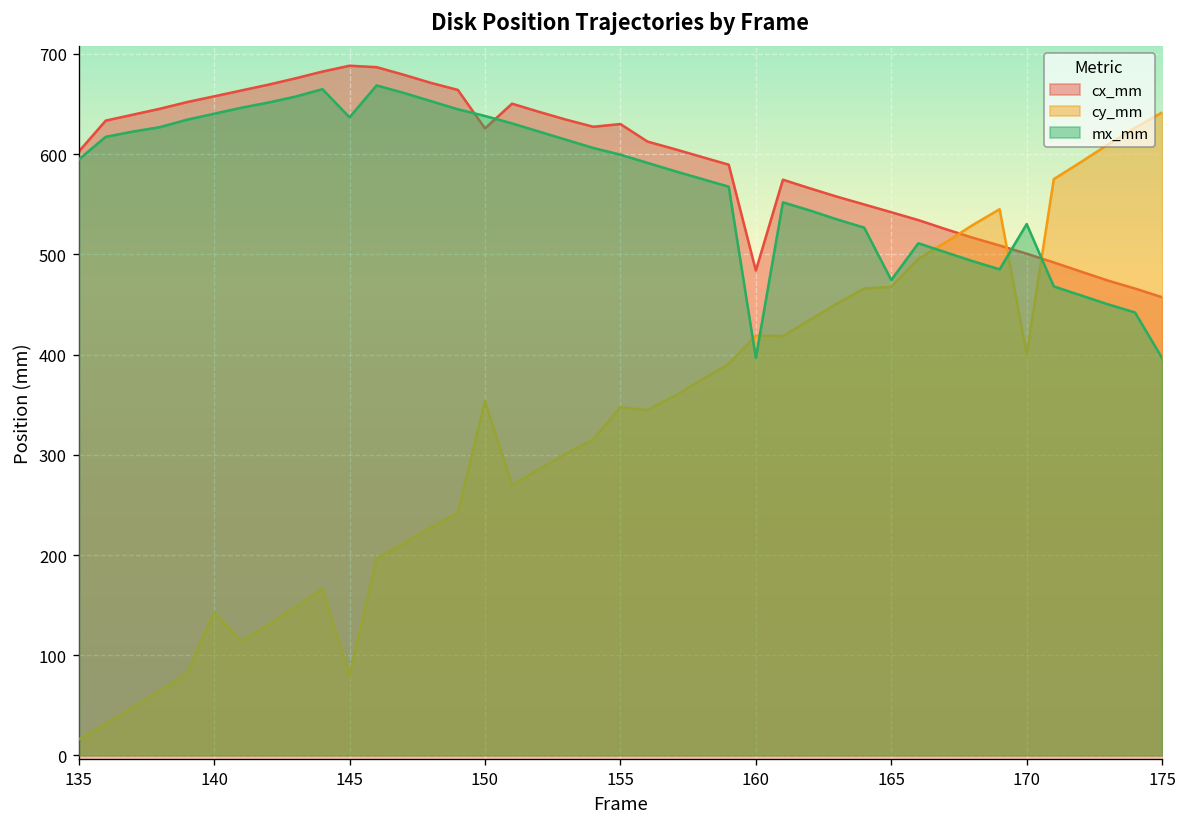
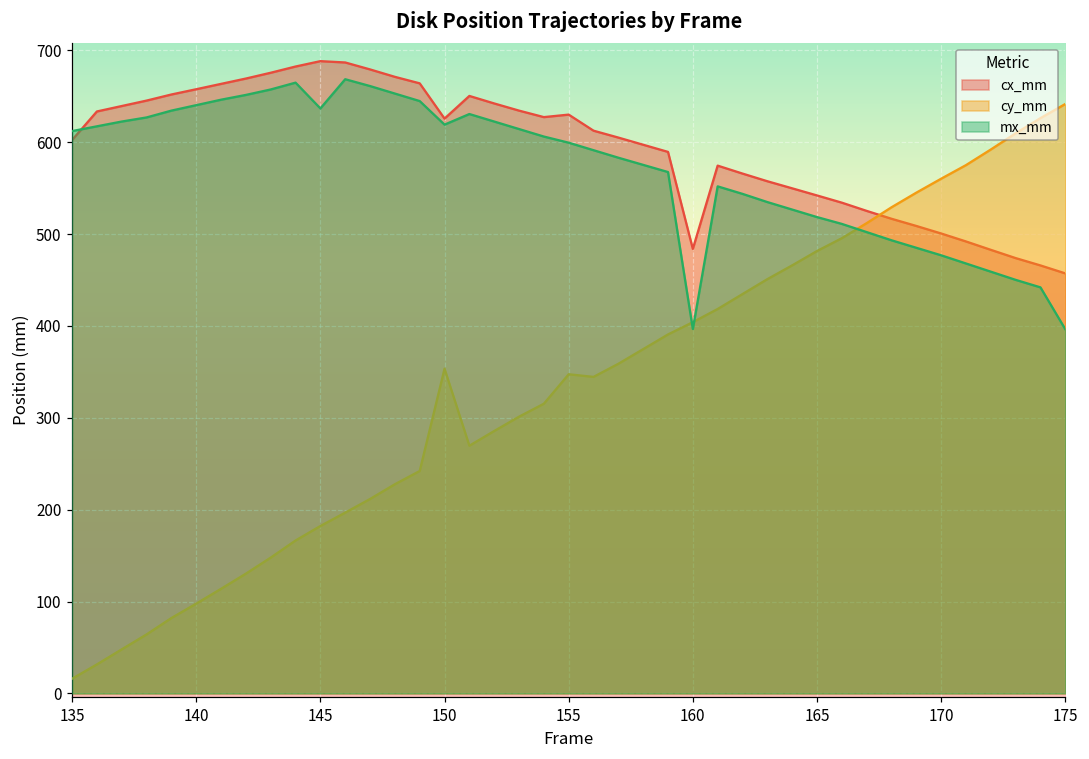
mx_mm, 135: 590 -> 610
cy_mm, 140: 140 -> 100
cy_mm, 145: 80 -> 180
mx_mm, 150: 640 -> 620
cy_mm, 160: 420 -> 400
cy_mm, 165: 470 -> 480
mx_mm, 165: 470 -> 520
cy_mm, 170: 400 -> 560
mx_mm, 170: 530 -> 480
